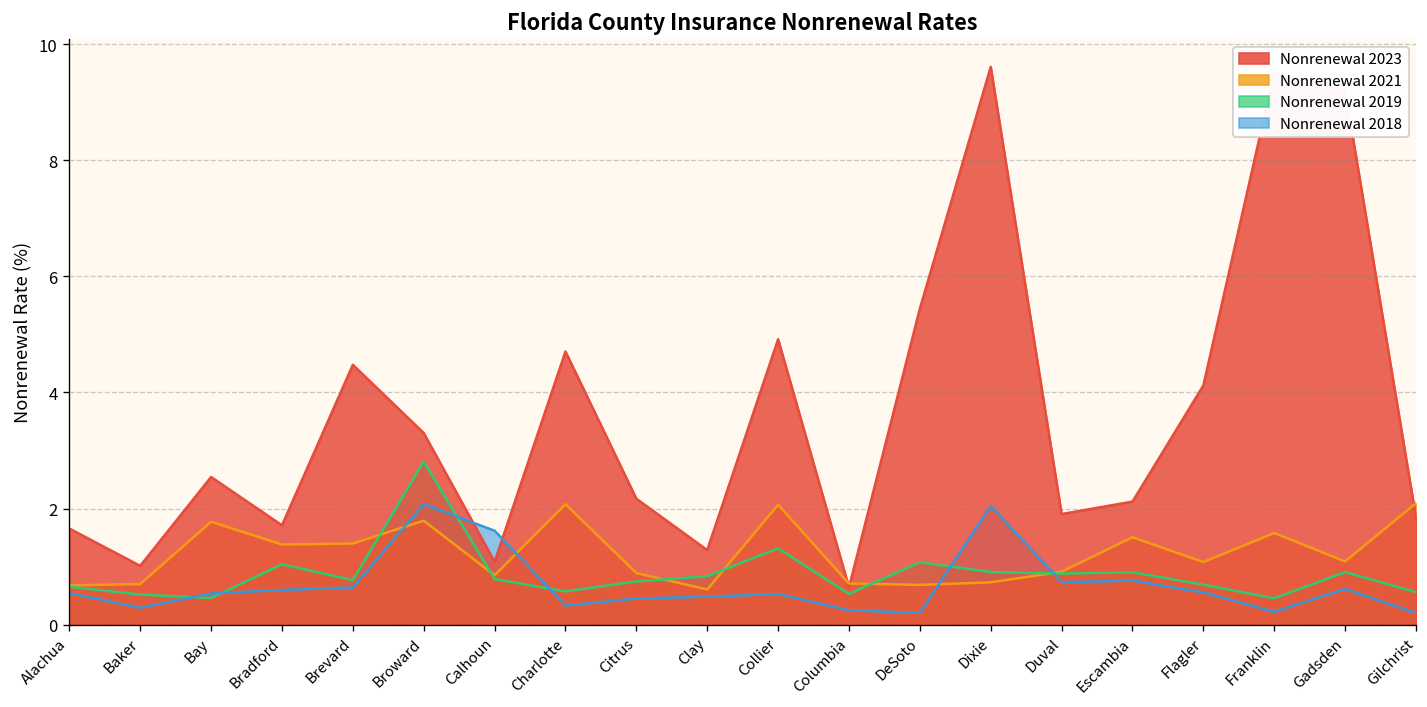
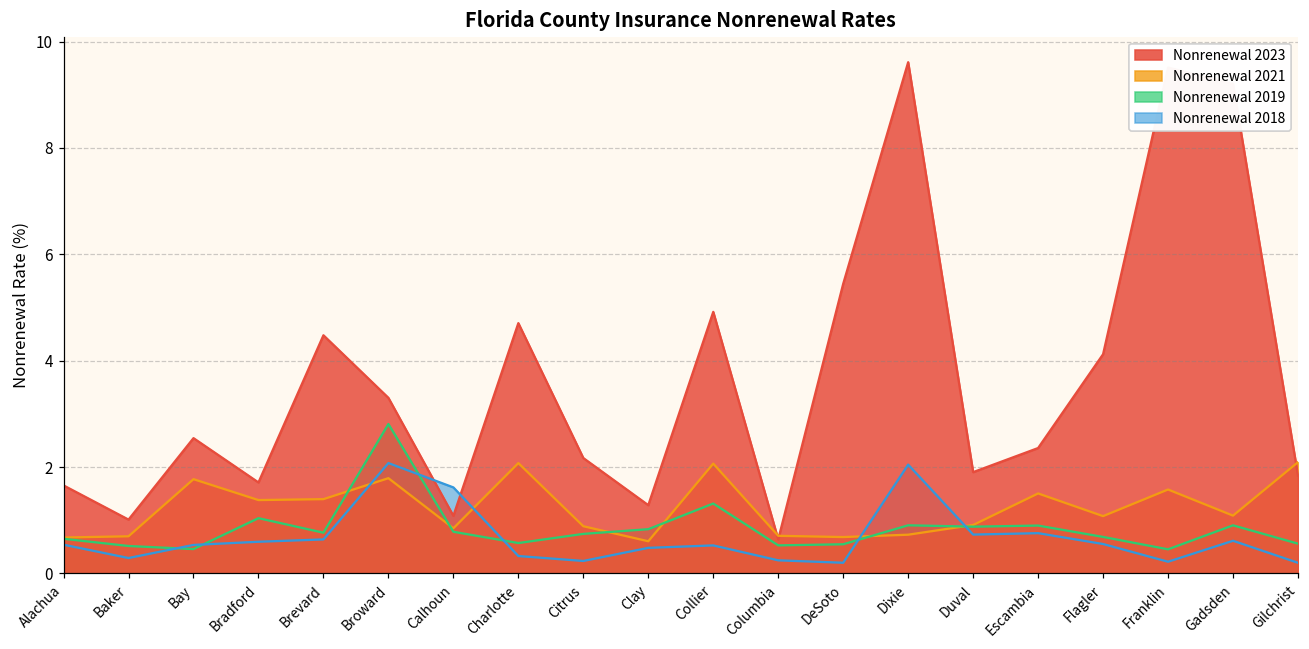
Nonrenewal 2018, Citrus: 0.4 -> 0.2
Nonrenewal 2019, DeSoto: 1.1 -> 0.5
Nonrenewal 2023, Escambia: 2.1 -> 2.4
